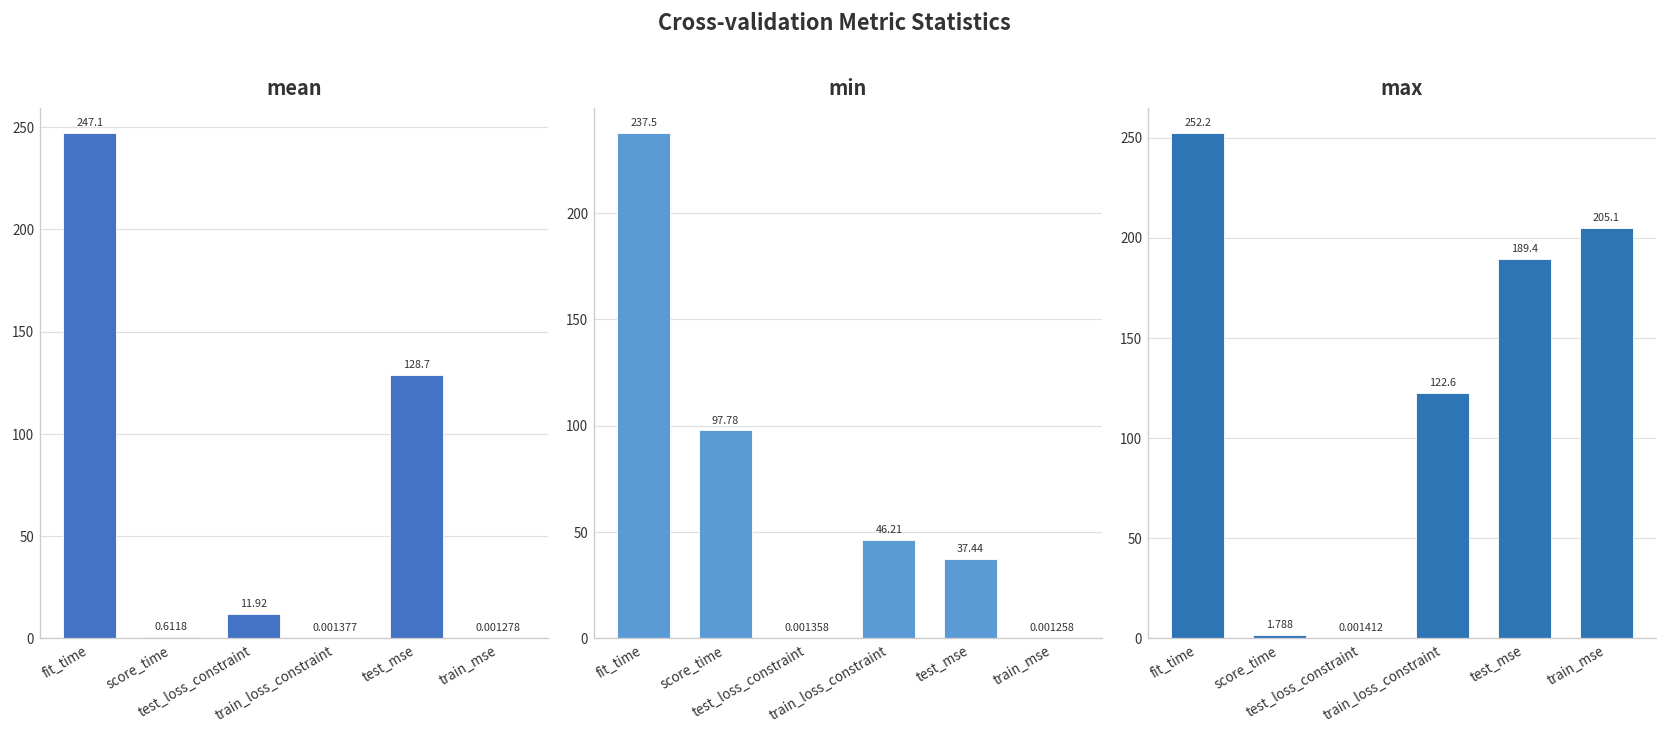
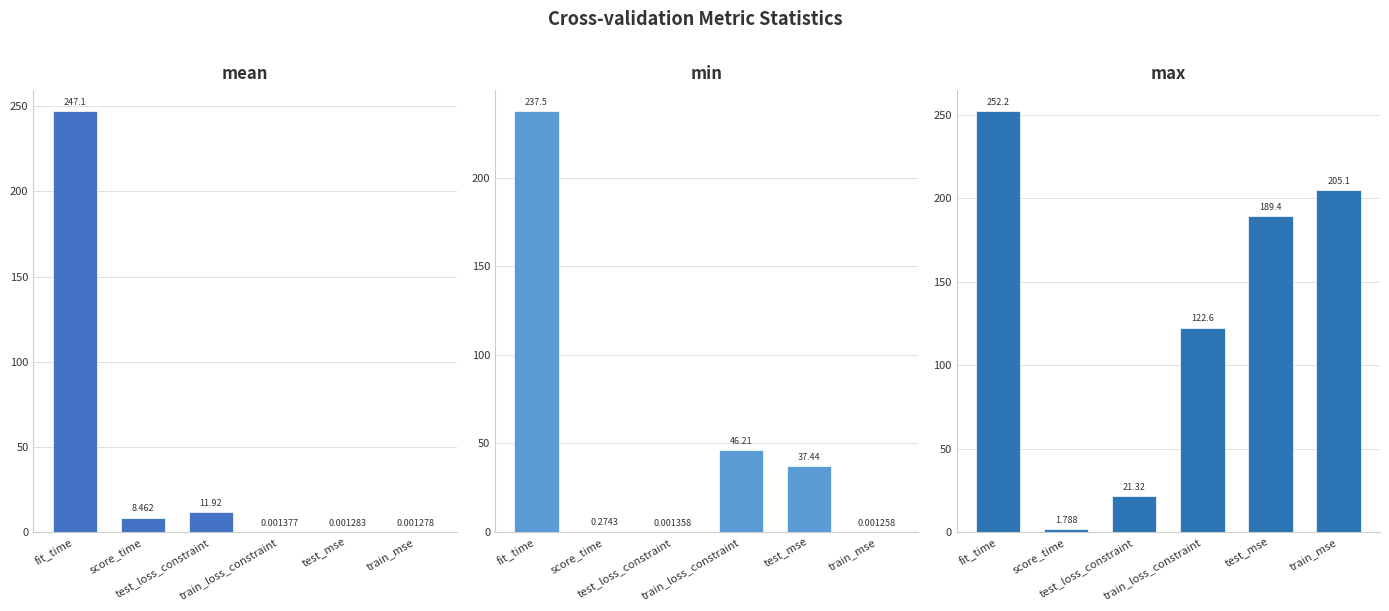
mean, score_time: 0.6118 -> 8.462
mean, test_mse: 128.7 -> 0.001283
min, score_time: 97.78 -> 0.2743
max, test_loss_constraint: 0.001412 -> 21.32
